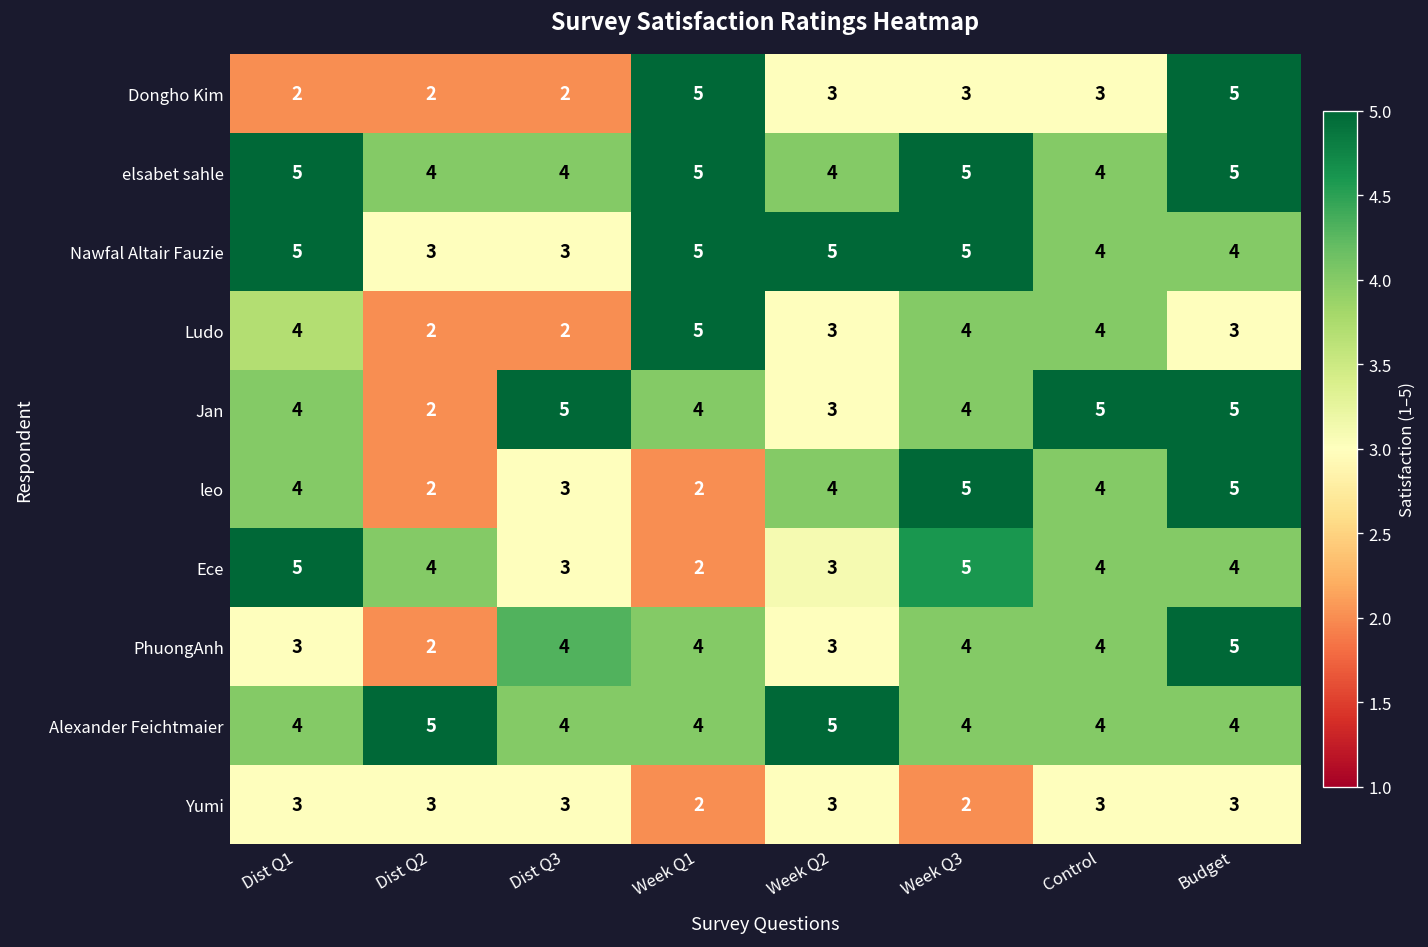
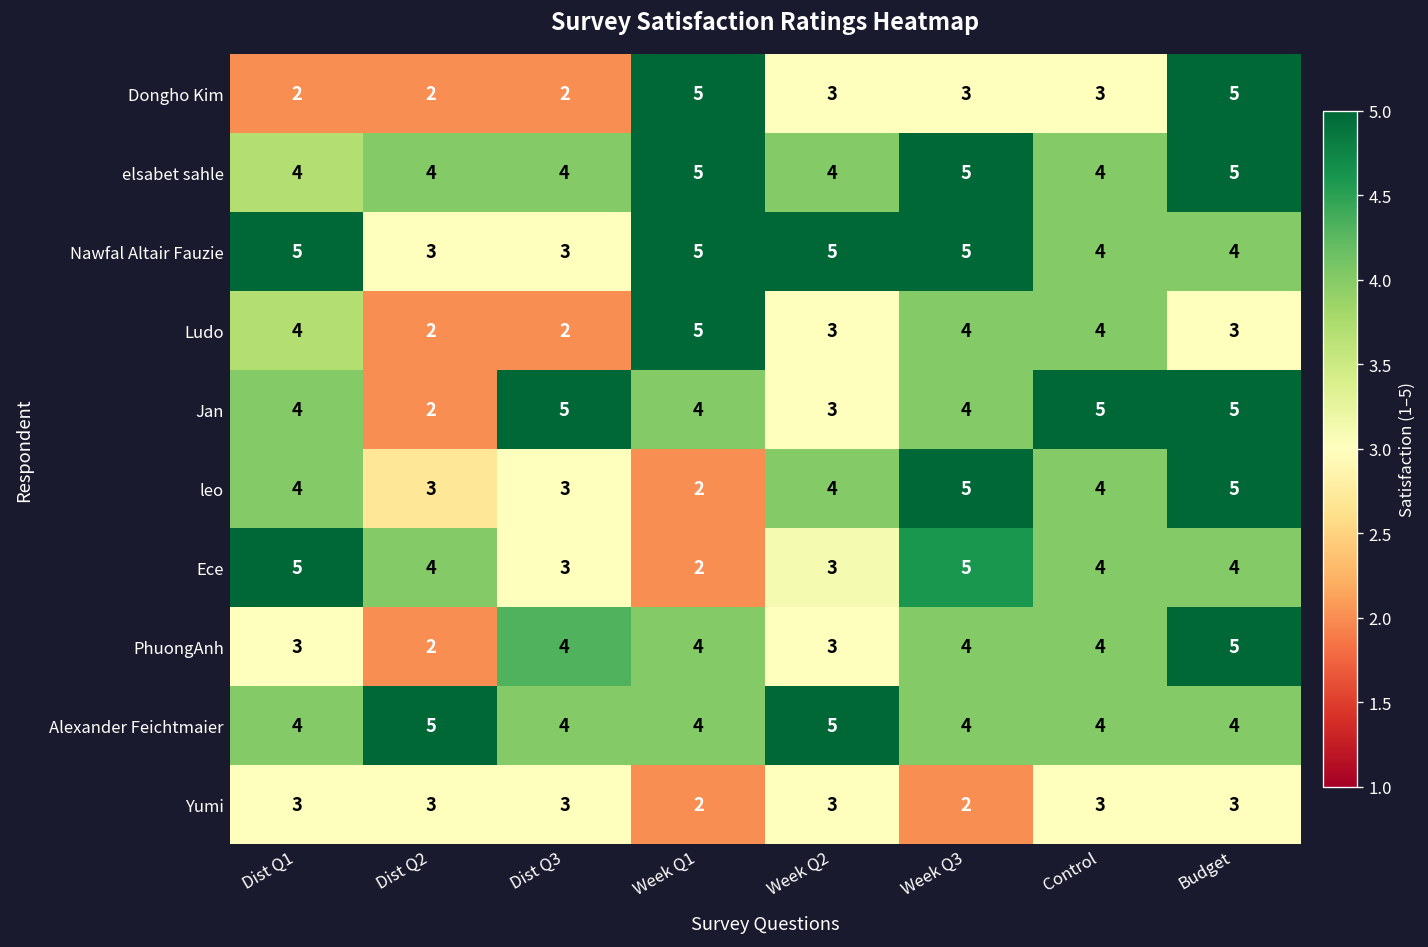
elsabet sahle, Dist Q1: 5 -> 4
leo, Dist Q2: 2 -> 3
